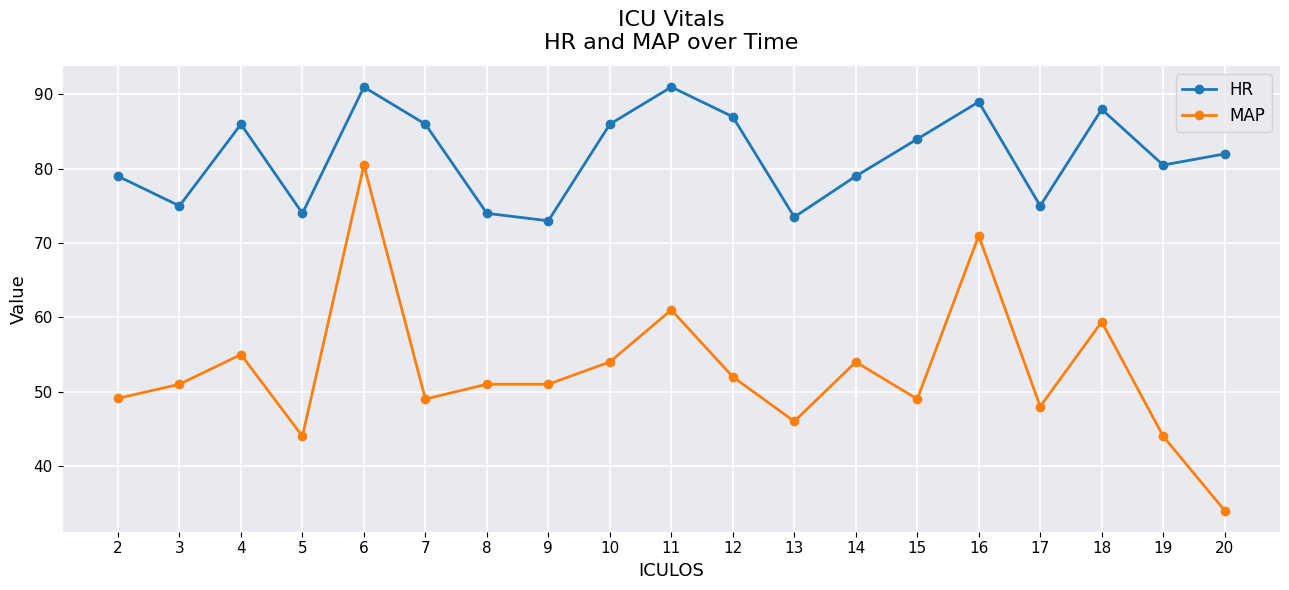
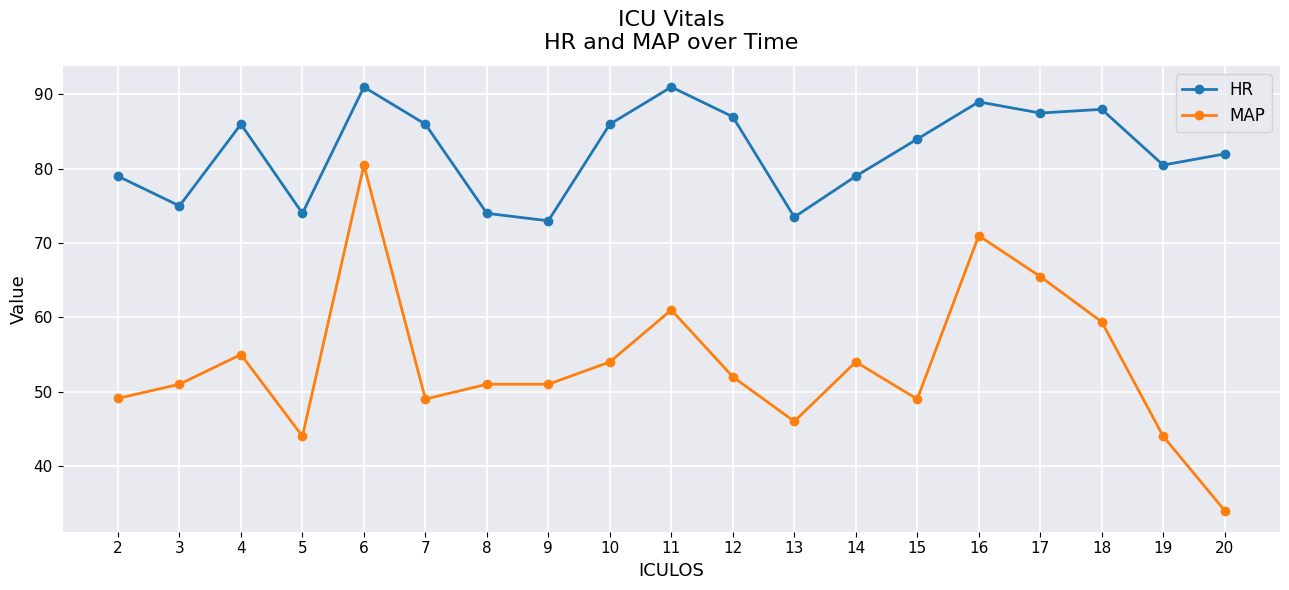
HR, 17: 75 -> 88
MAP, 17: 48 -> 66
